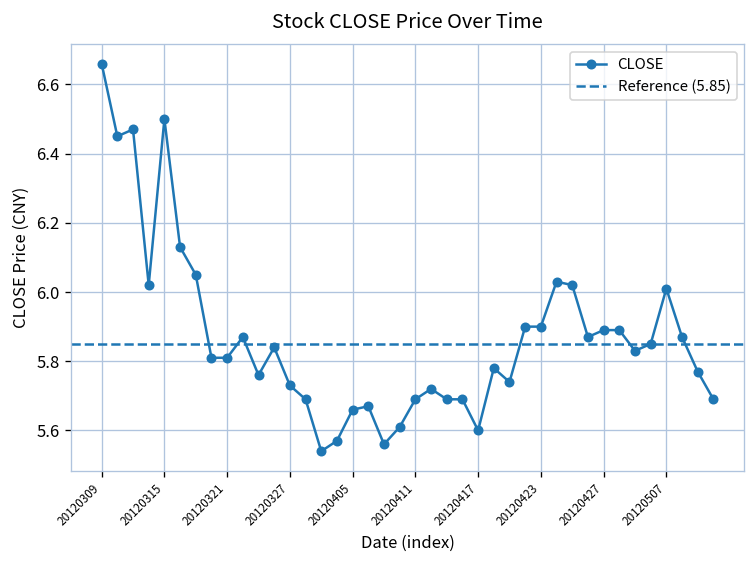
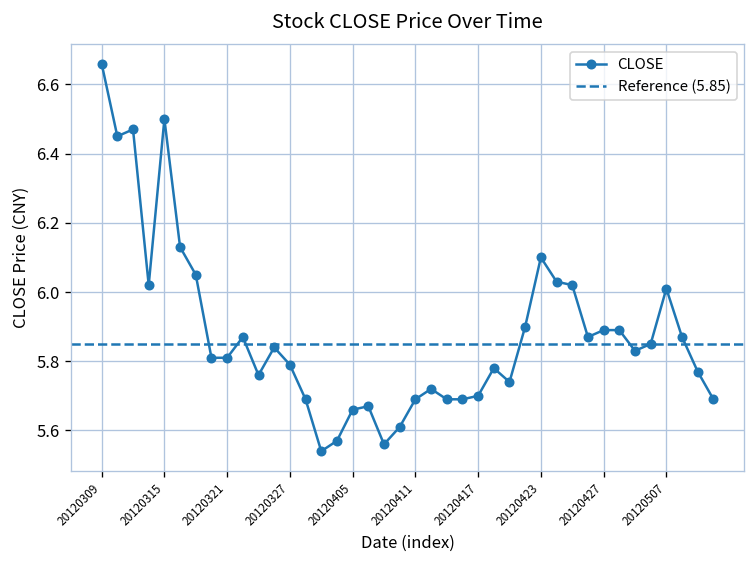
20120327: 5.73 -> 5.79
20120417: 5.6 -> 5.7
20120423: 5.9 -> 6.1
